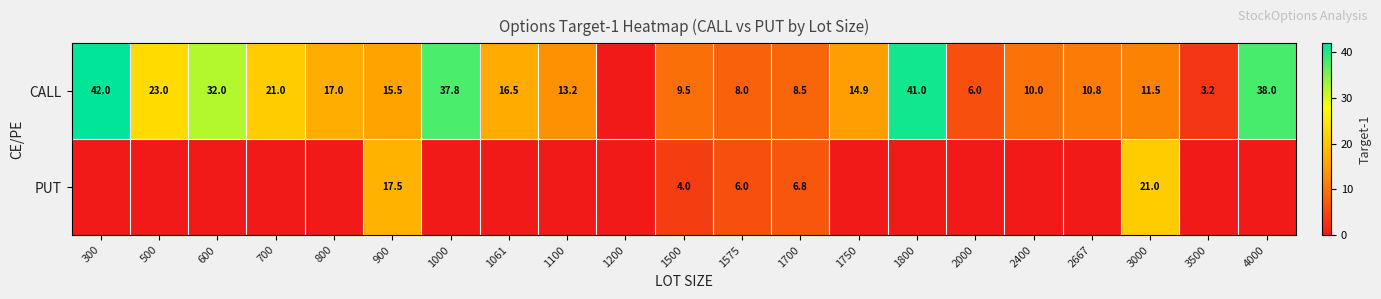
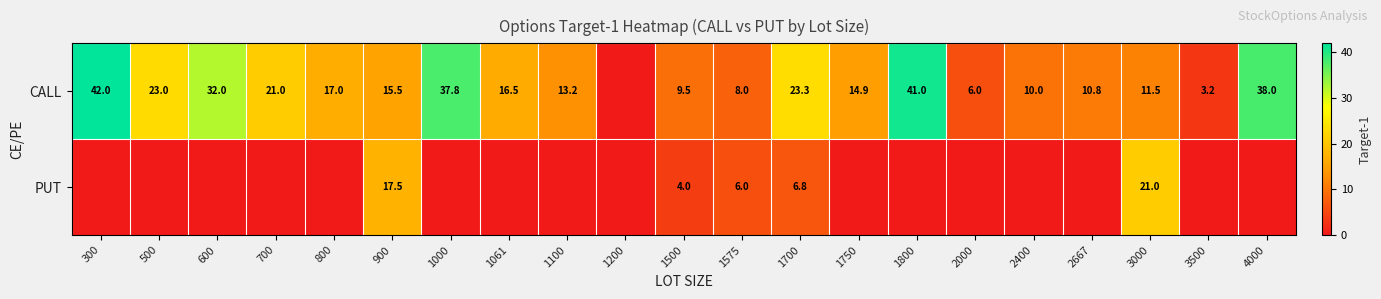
CALL, 1700: 8.5 -> 23.3
